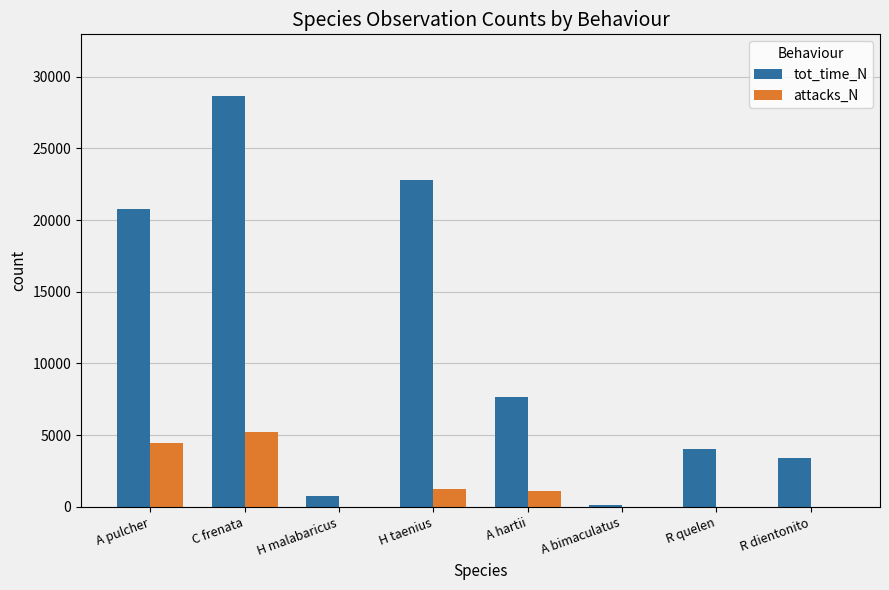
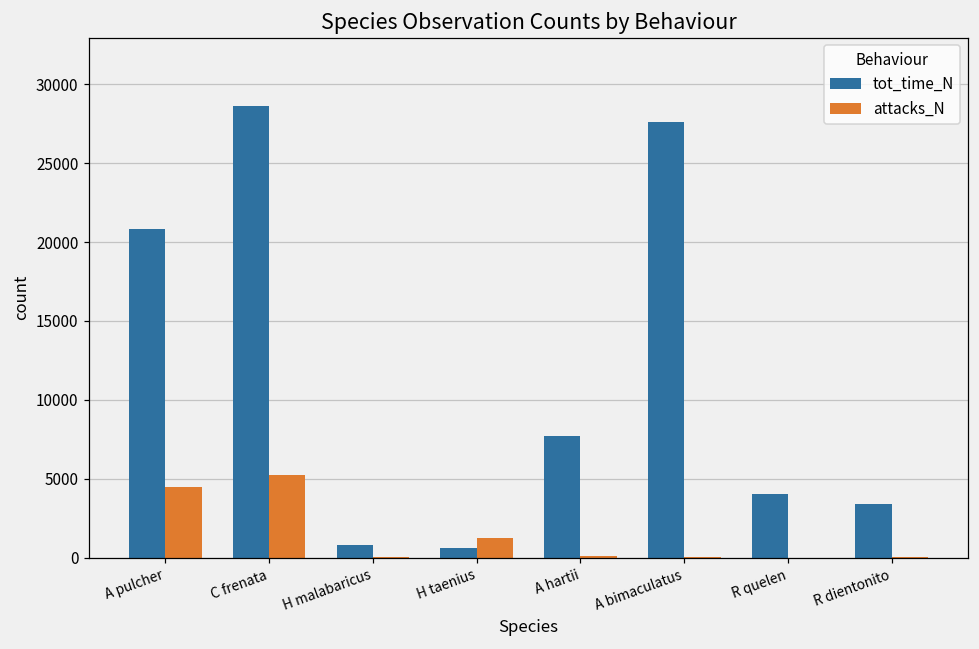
tot_time_N, H taenius: 22800 -> 600
attacks_N, A hartii: 1100 -> 100
tot_time_N, A bimaculatus: 100 -> 27600
